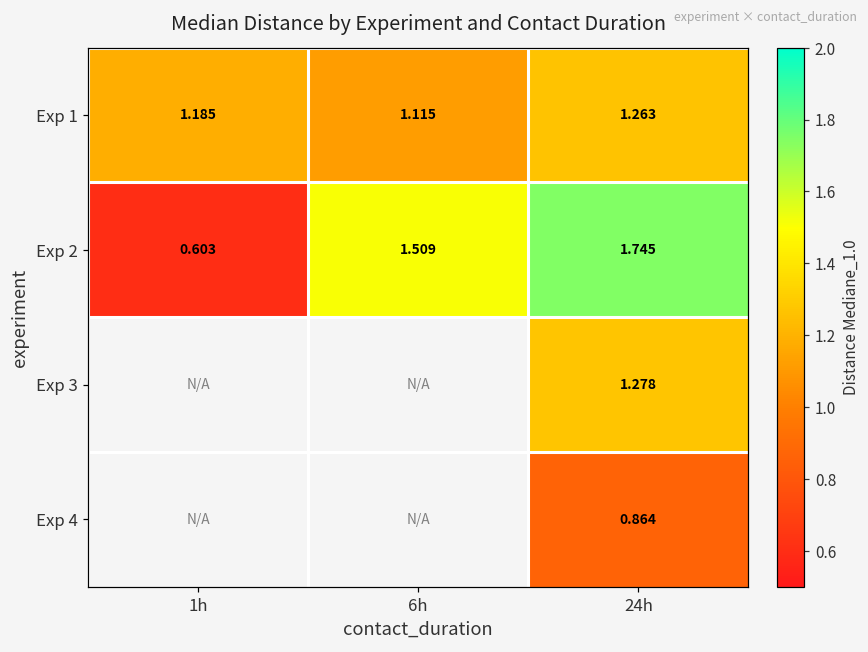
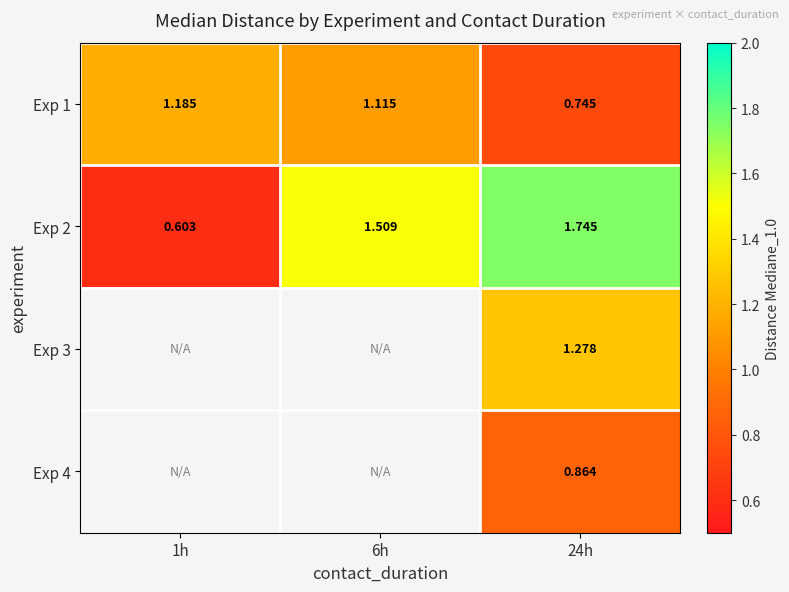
Exp 1, 24h: 1.263 -> 0.745
